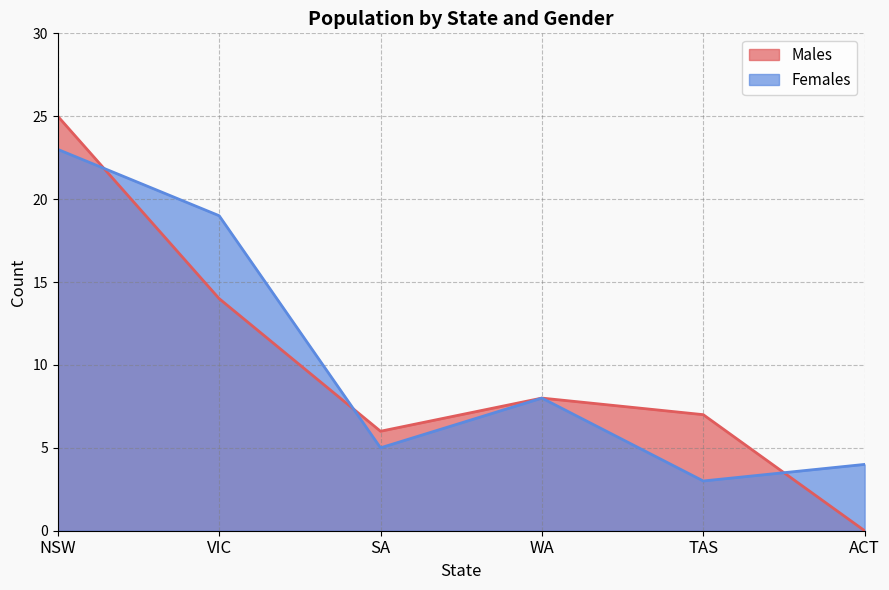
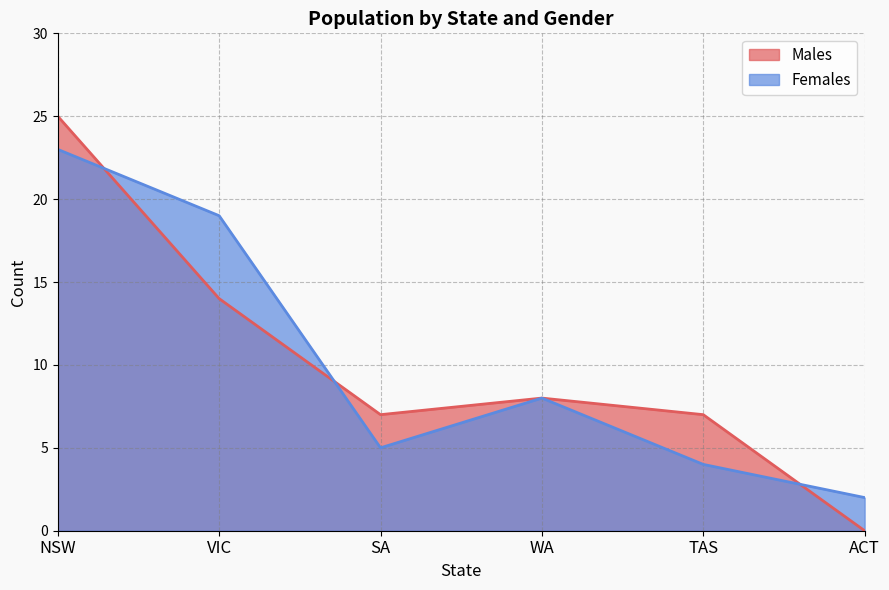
Males, SA: 6 -> 7
Females, TAS: 3 -> 4
Females, ACT: 4 -> 2
